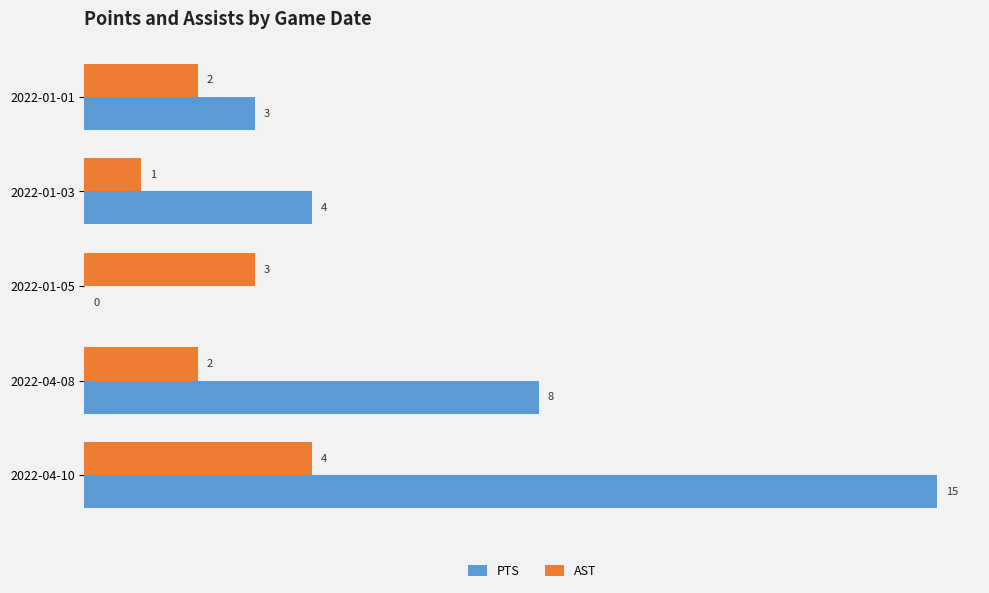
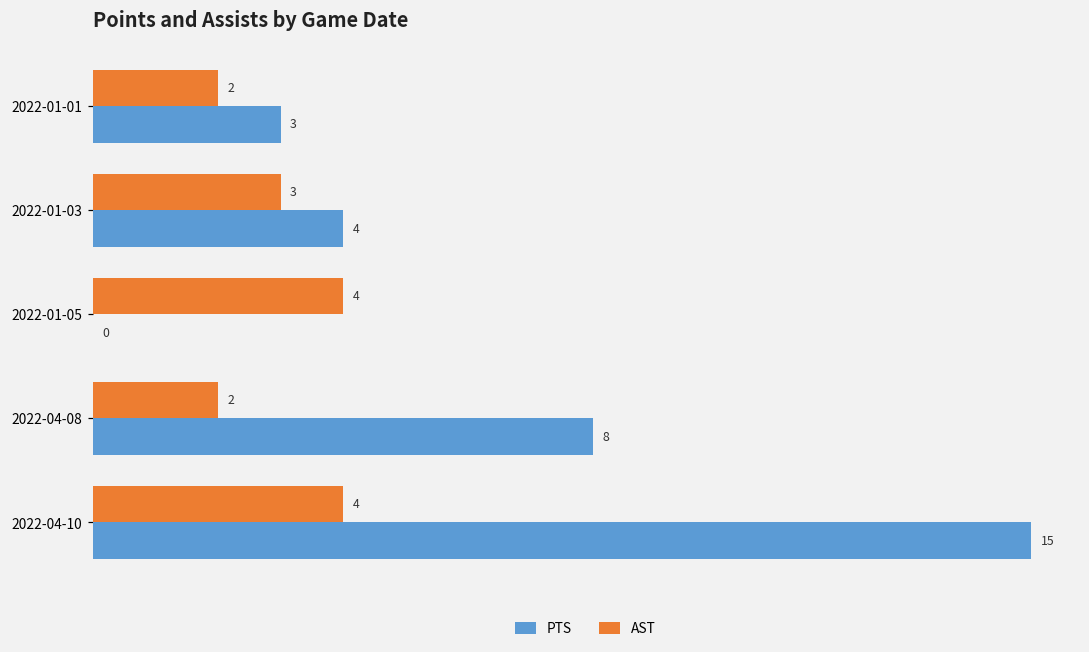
AST, 2022-01-03: 1 -> 3
AST, 2022-01-05: 3 -> 4
